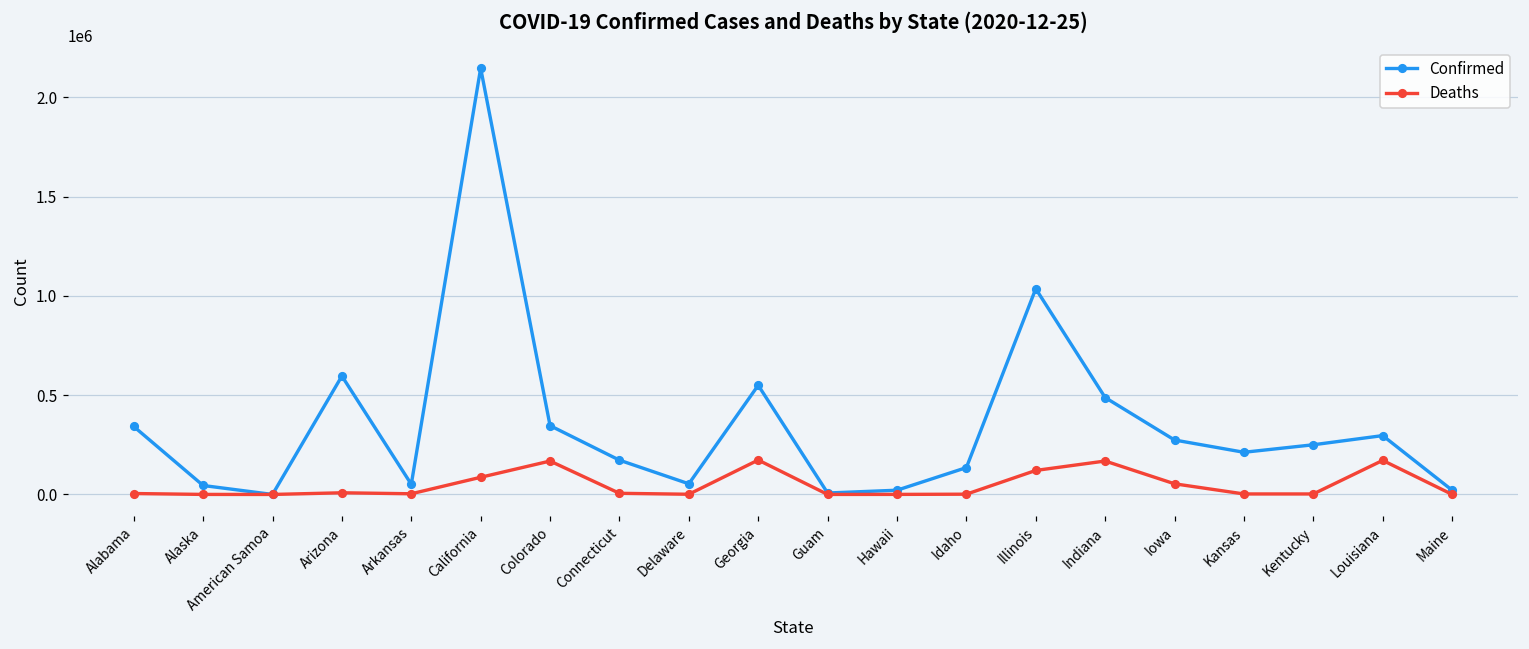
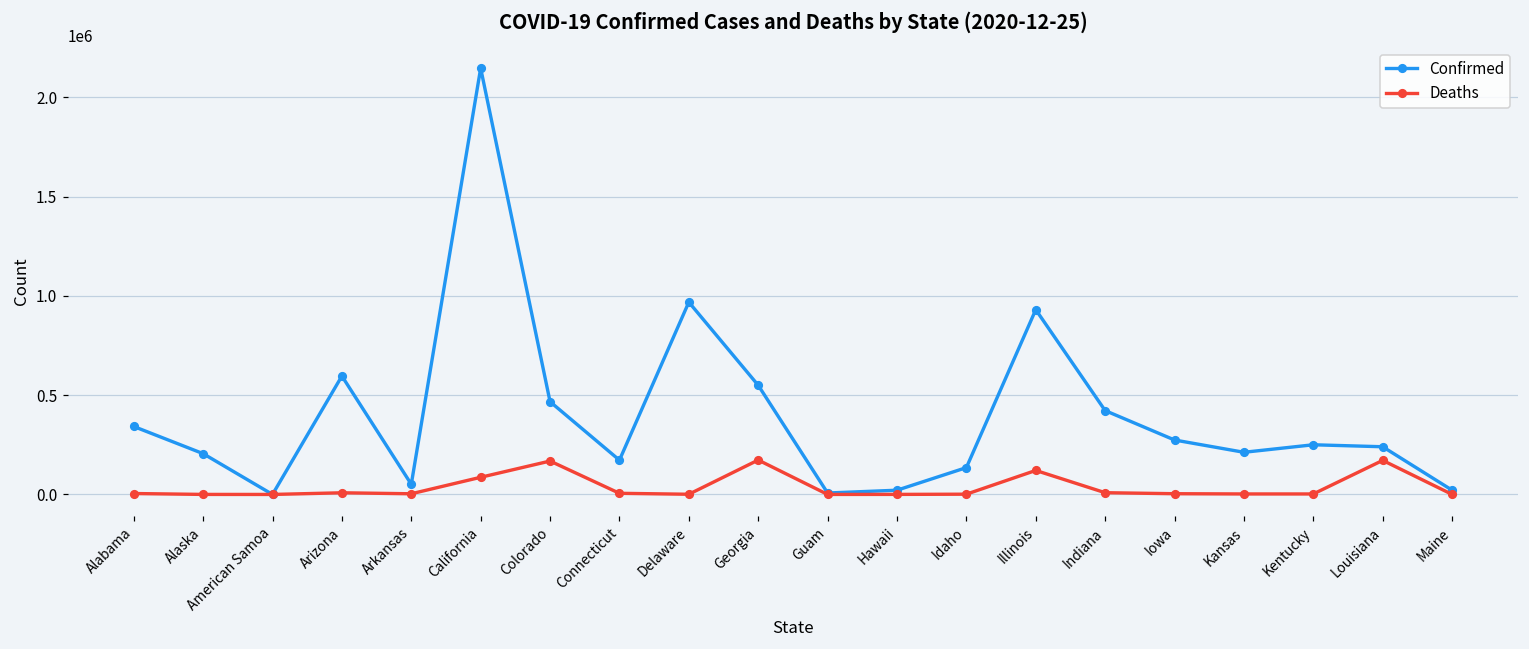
Confirmed, Alaska: 50000 -> 210000
Confirmed, Colorado: 350000 -> 470000
Confirmed, Delaware: 50000 -> 970000
Confirmed, Illinois: 1040000 -> 930000
Confirmed, Indiana: 490000 -> 420000
Deaths, Indiana: 170000 -> 10000
Deaths, Iowa: 50000 -> 0
Confirmed, Louisiana: 300000 -> 240000
